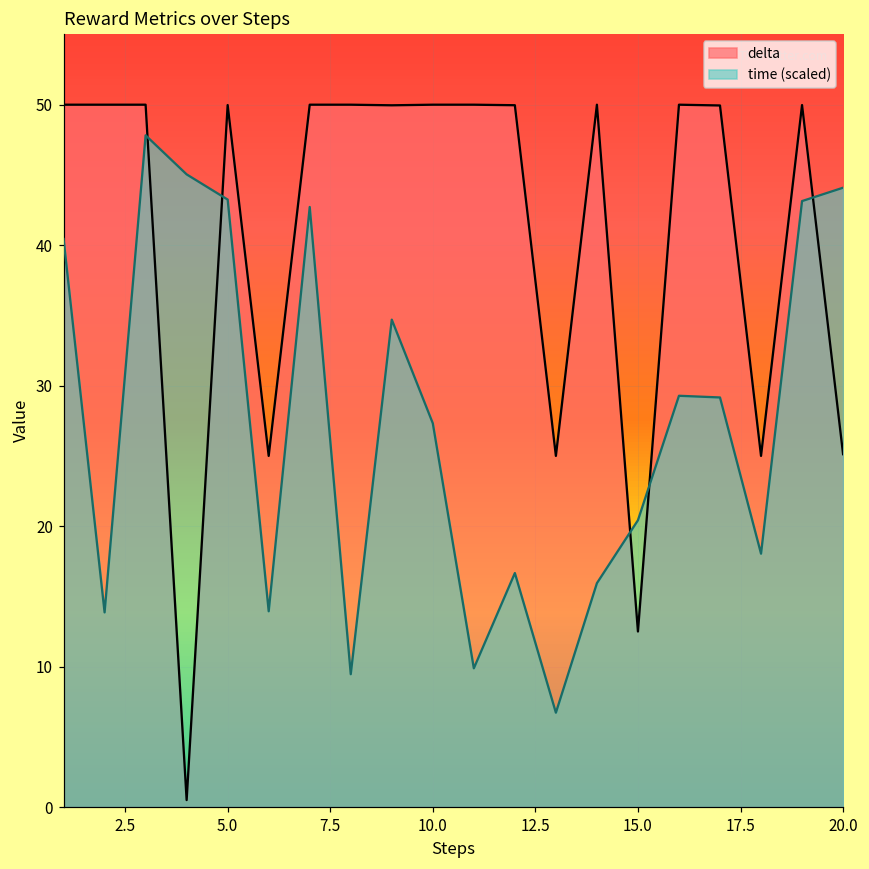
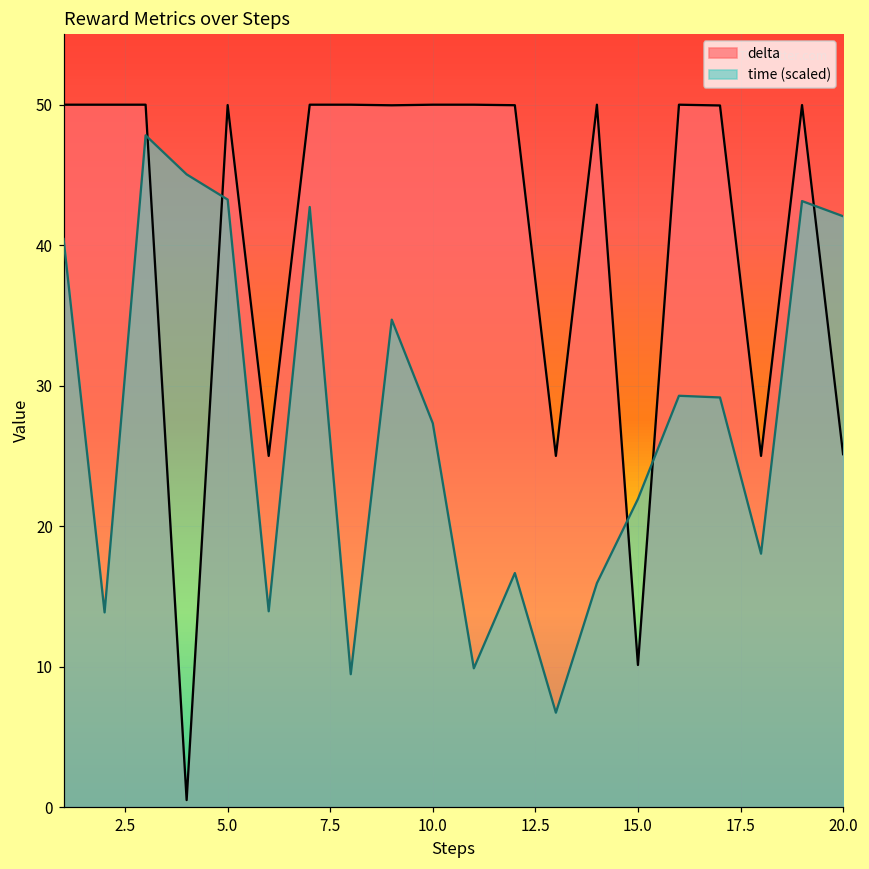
delta, 15.0: 12.5 -> 10.1
time (scaled), 15.0: 20.4 -> 21.9
time (scaled), 20.0: 44.1 -> 42.1
